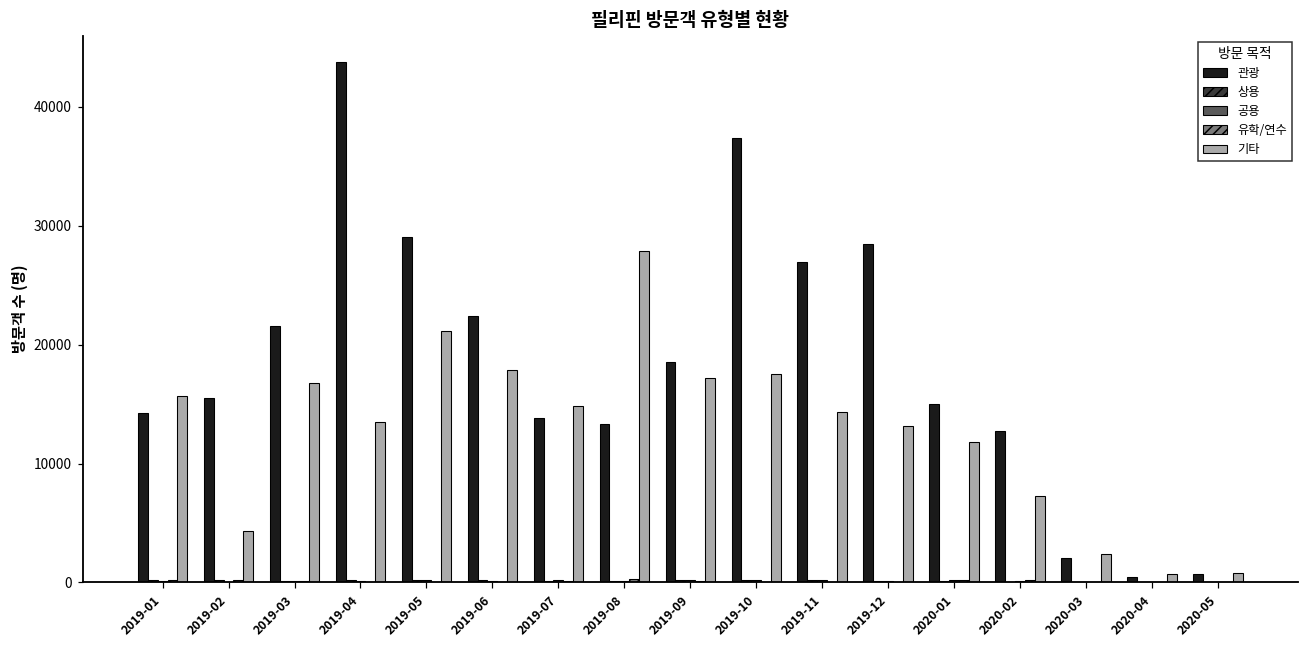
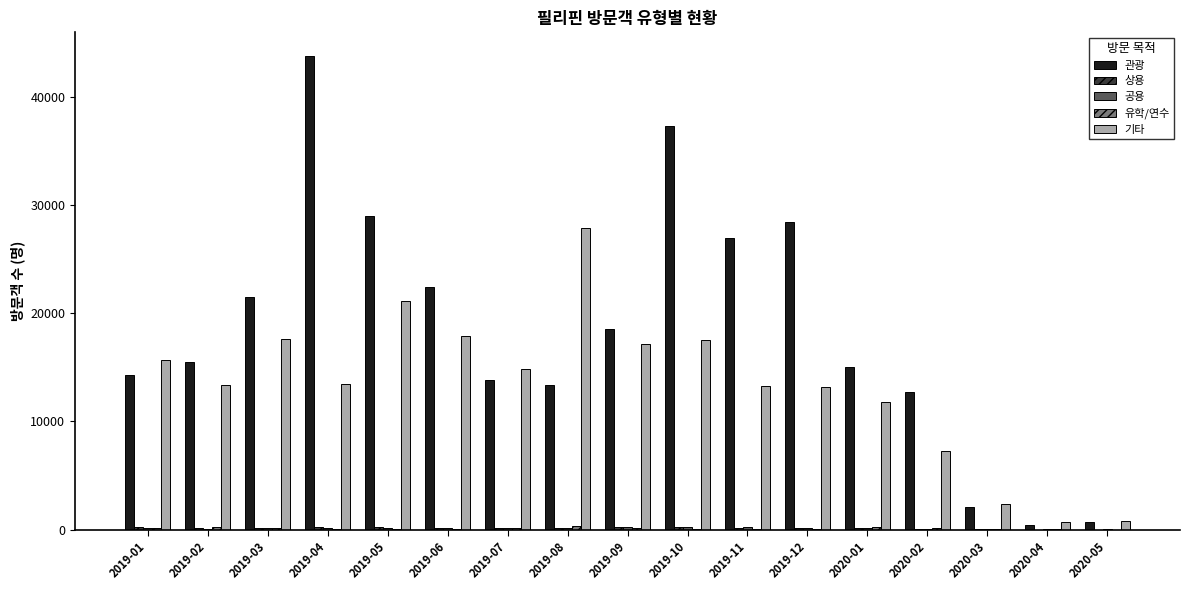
기타, 2019-02: 4400 -> 13300
기타, 2019-03: 16800 -> 17600
기타, 2019-11: 14300 -> 13300
